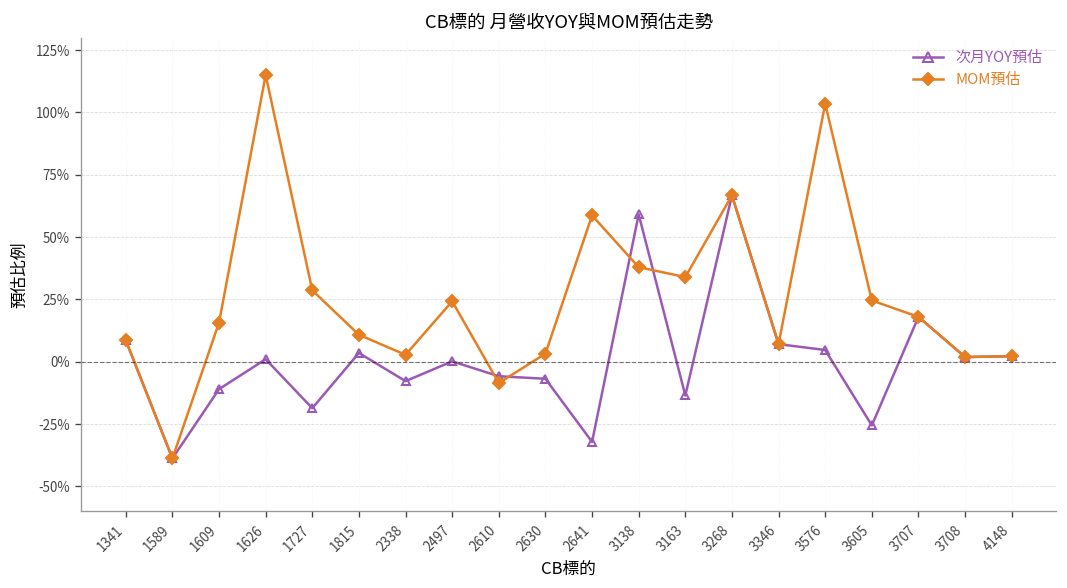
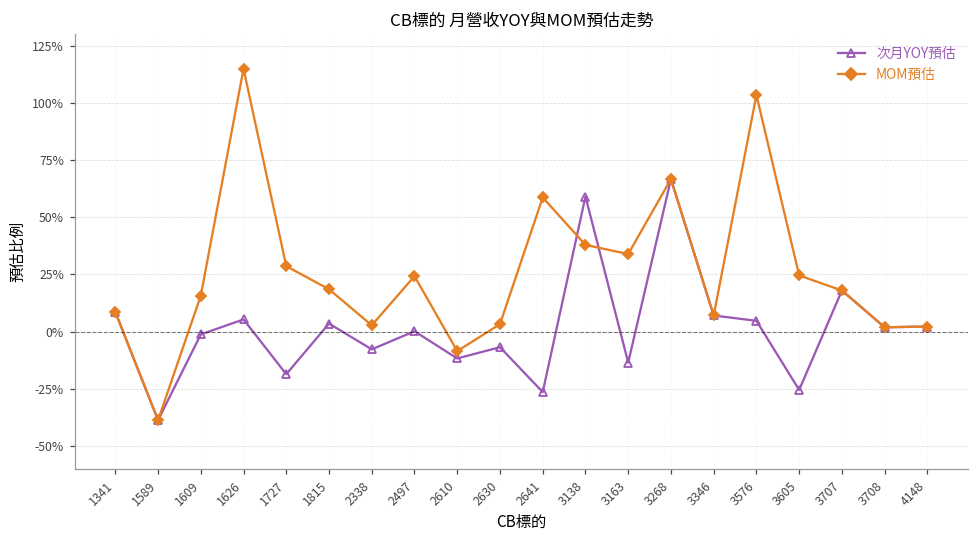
次月YOY預估, 1609: -11% -> -1%
次月YOY預估, 1626: 1% -> 5%
MOM預估, 1815: 11% -> 19%
次月YOY預估, 2610: -6% -> -12%
次月YOY預估, 2641: -32% -> -26%
